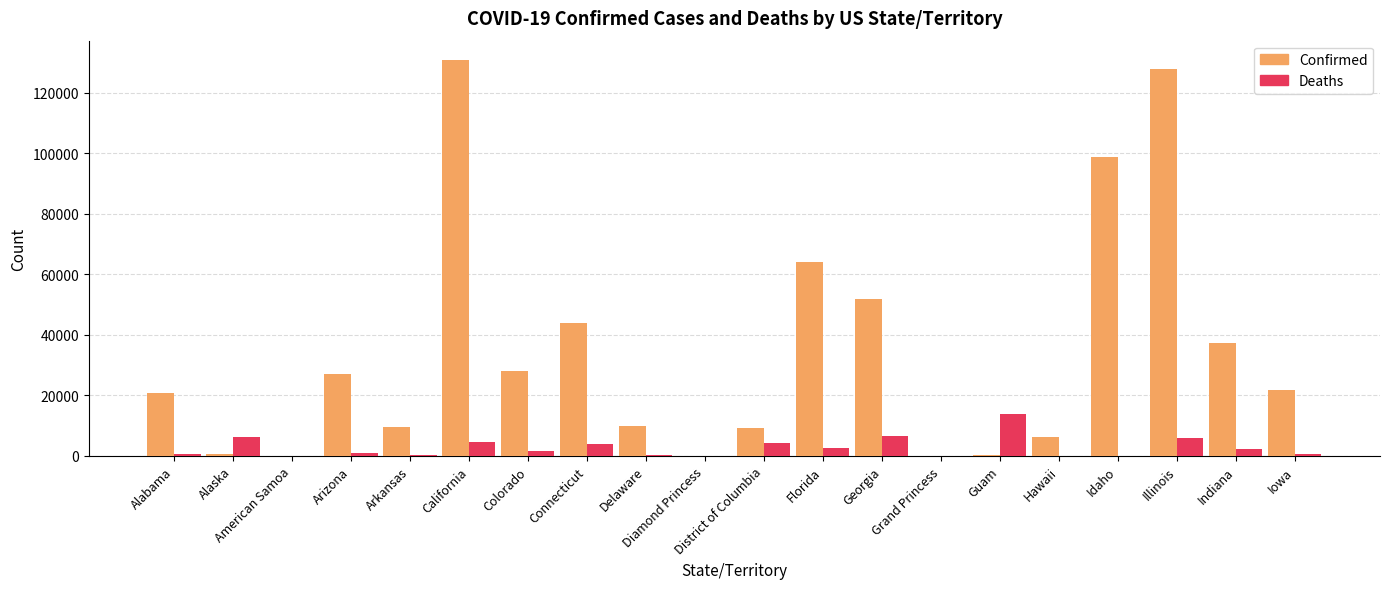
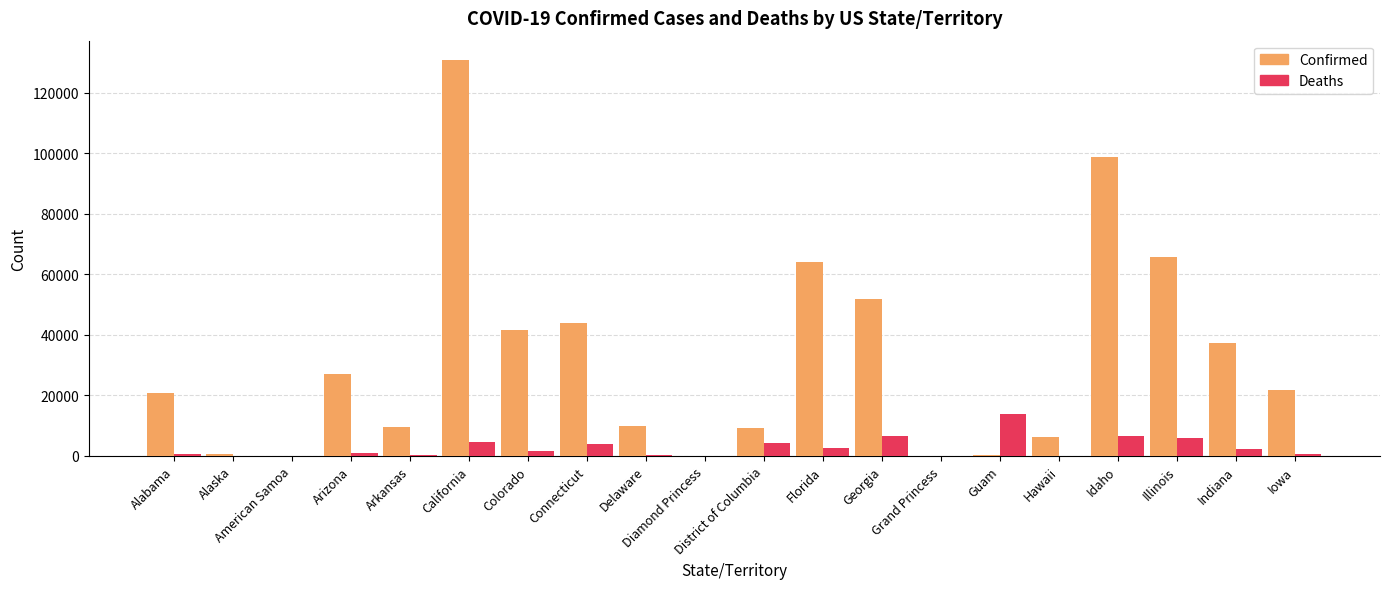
Deaths, Alaska: 6000 -> 0
Confirmed, Colorado: 28000 -> 42000
Deaths, Idaho: 0 -> 6000
Confirmed, Illinois: 128000 -> 66000
